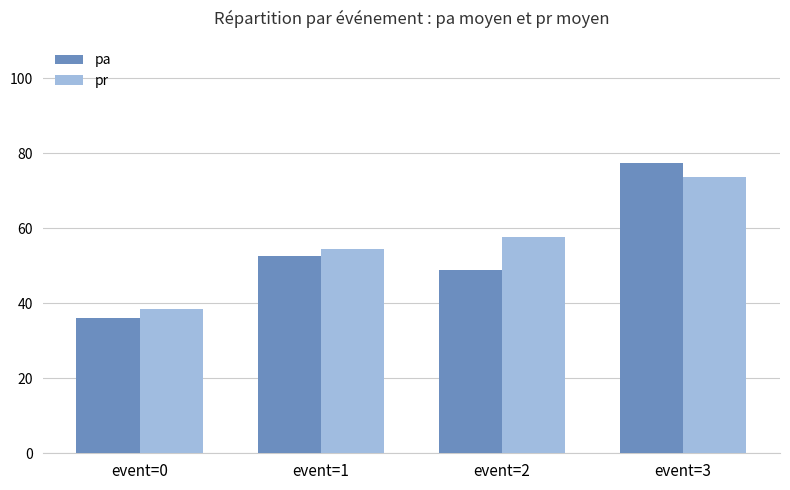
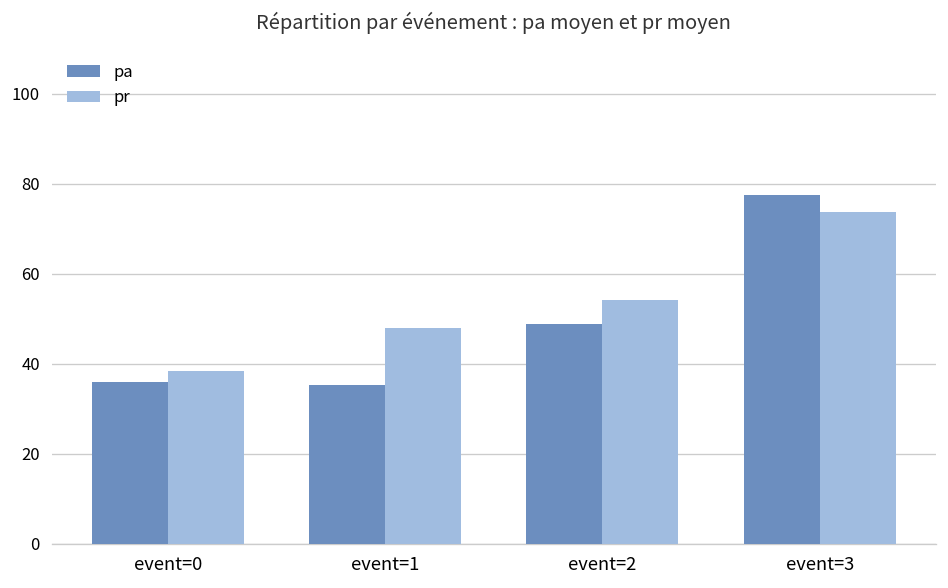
pa, event=1: 53 -> 35
pr, event=1: 55 -> 48
pr, event=2: 58 -> 54
